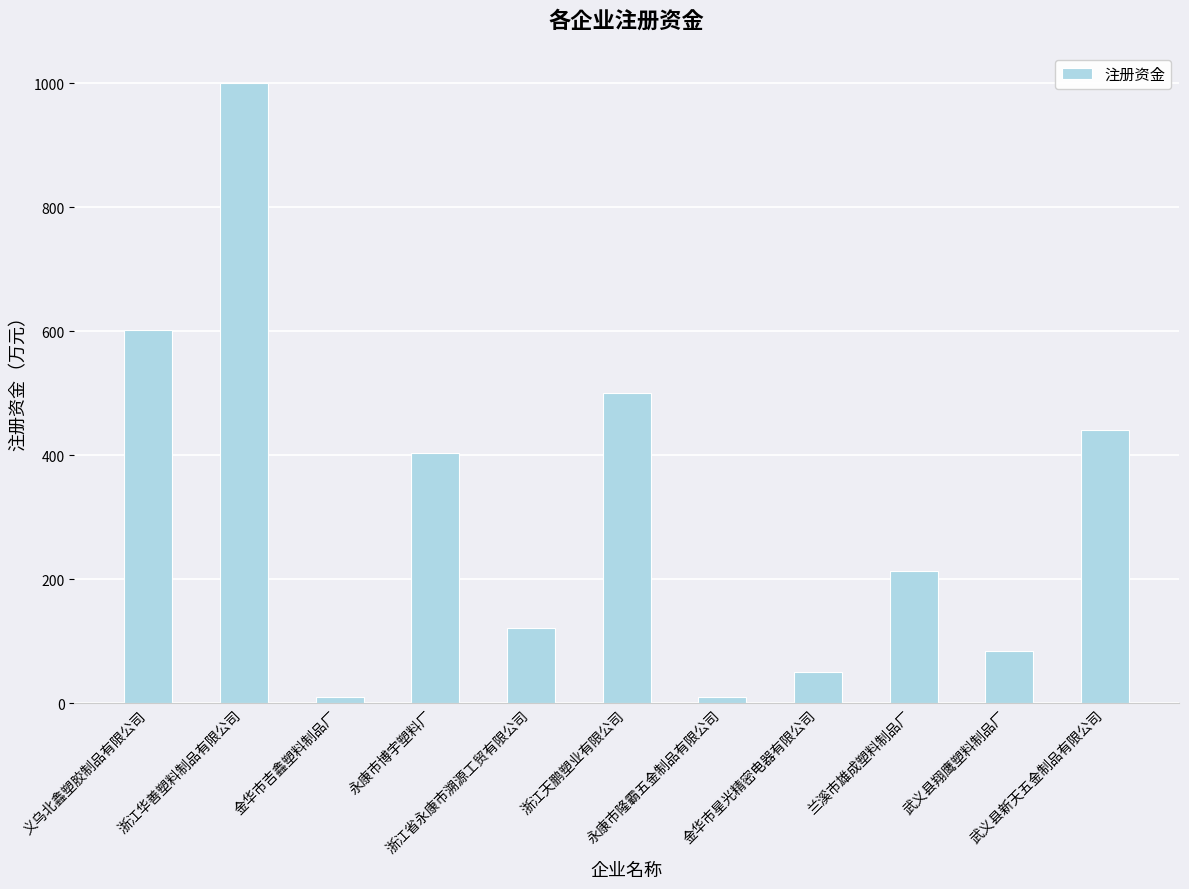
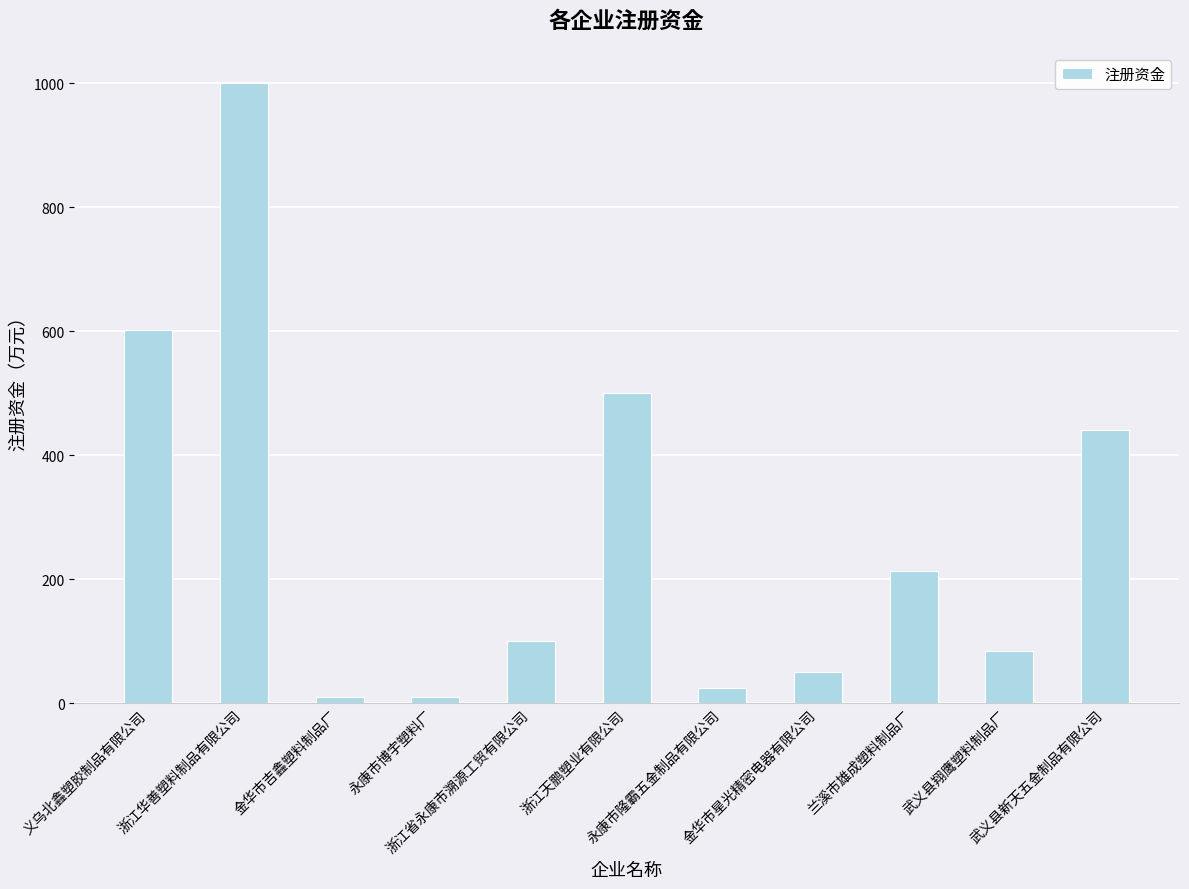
永康市博宇塑料厂: 400 -> 10
浙江省永康市溯源工贸有限公司: 120 -> 100
永康市隆霸五金制品有限公司: 10 -> 20
